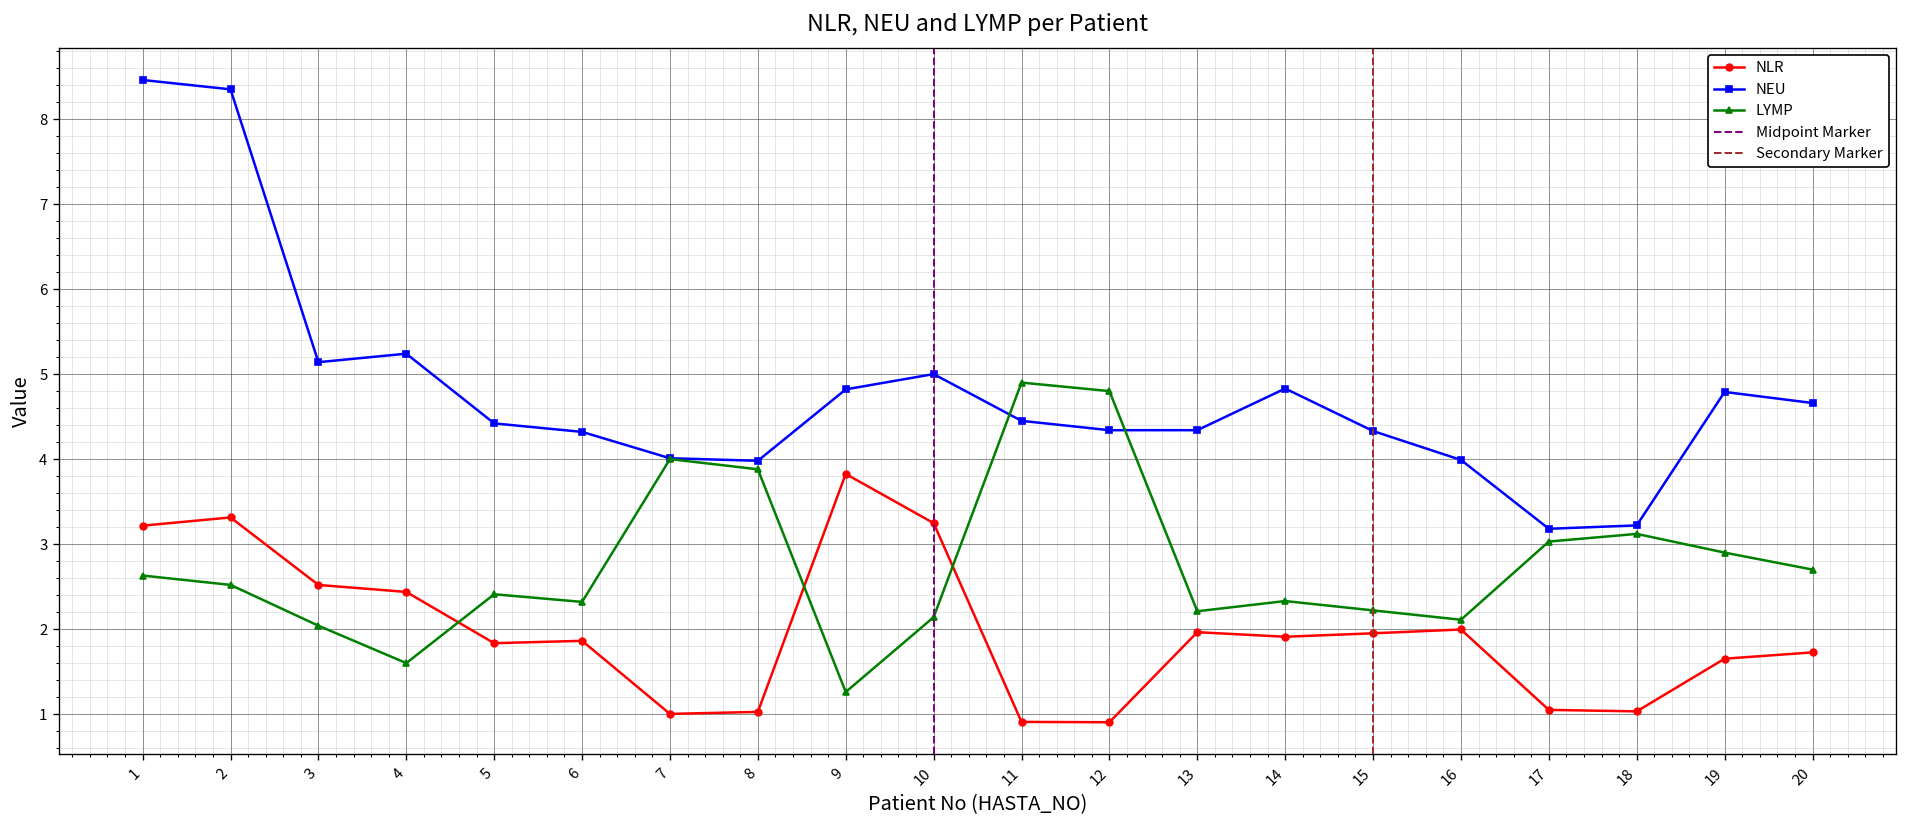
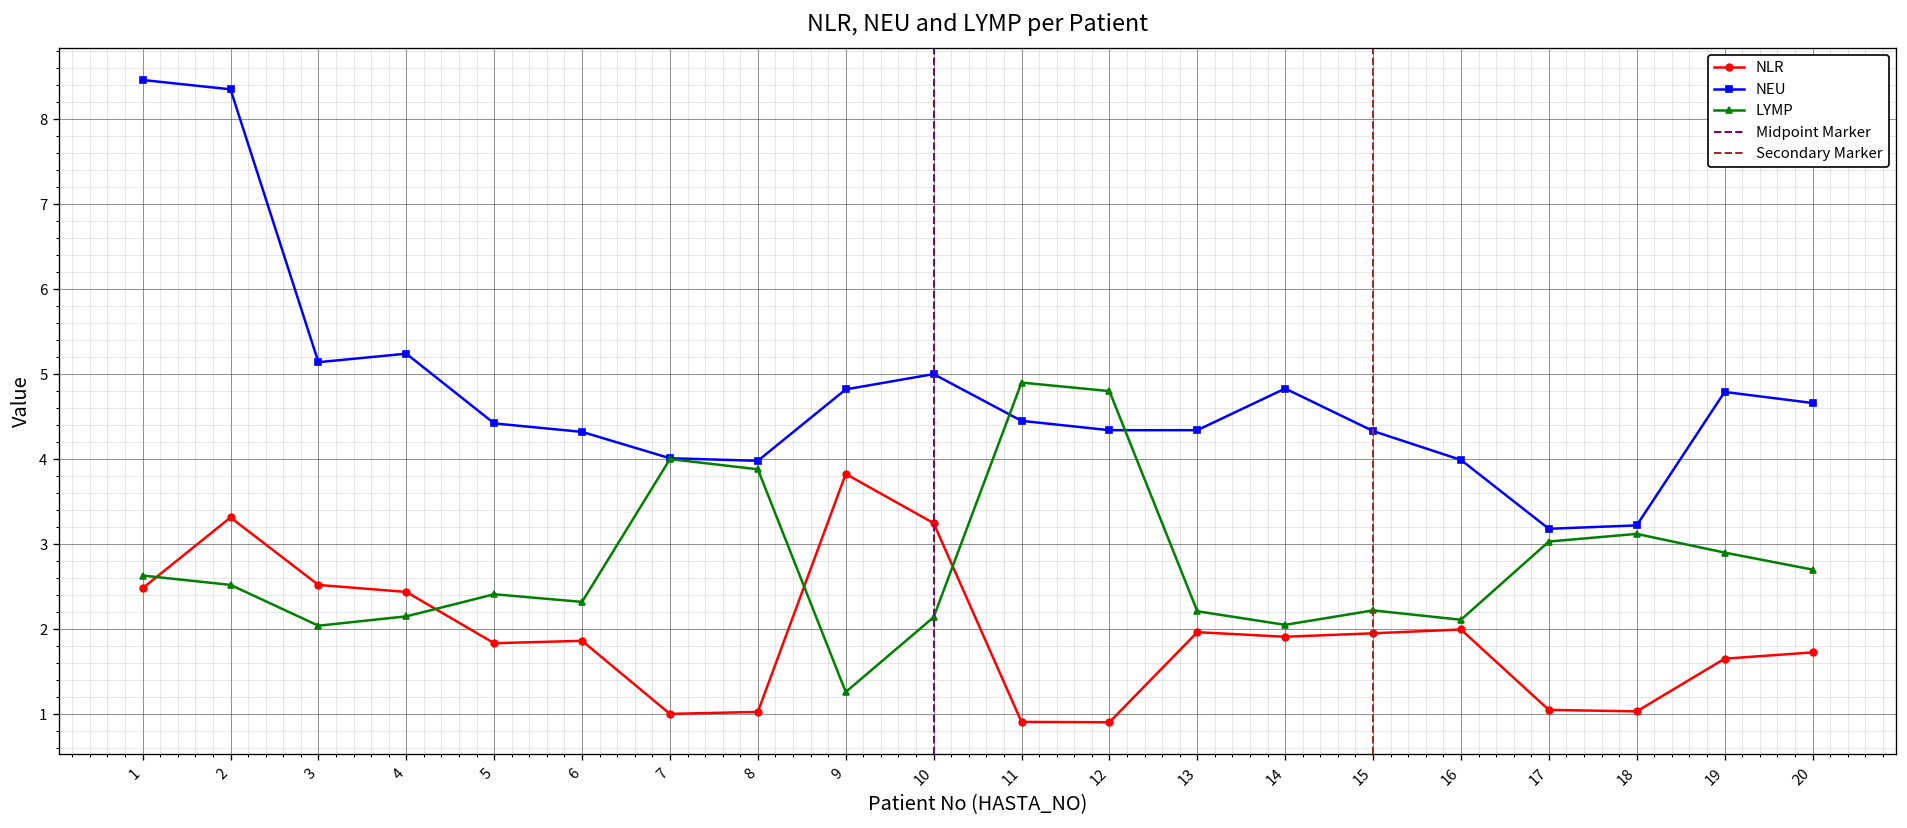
NLR, 1: 3.2 -> 2.5
LYMP, 4: 1.6 -> 2.2
LYMP, 14: 2.3 -> 2.1
